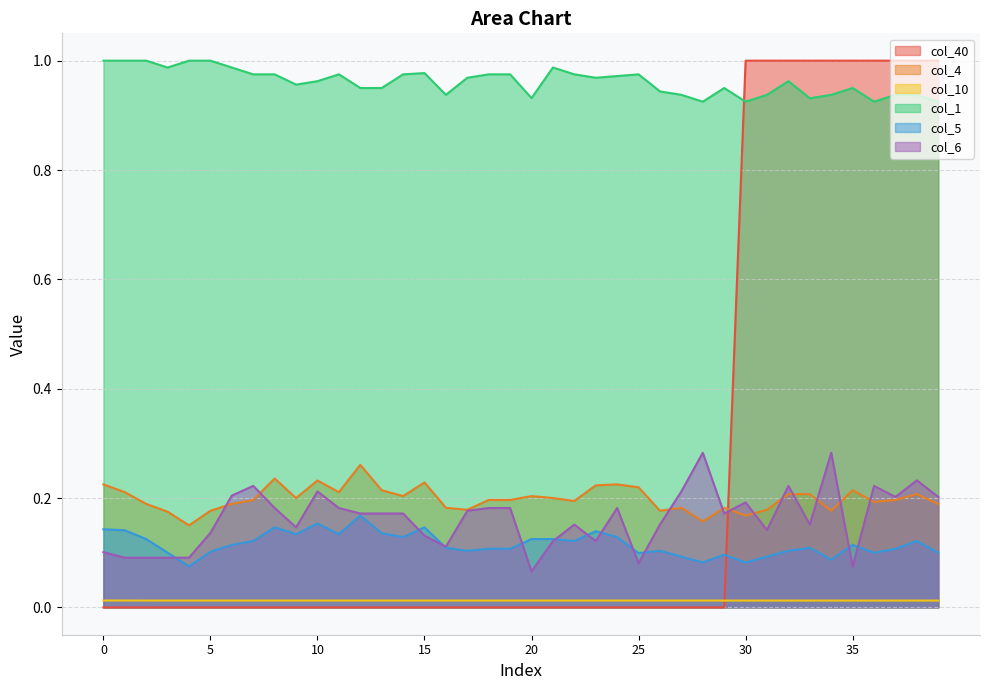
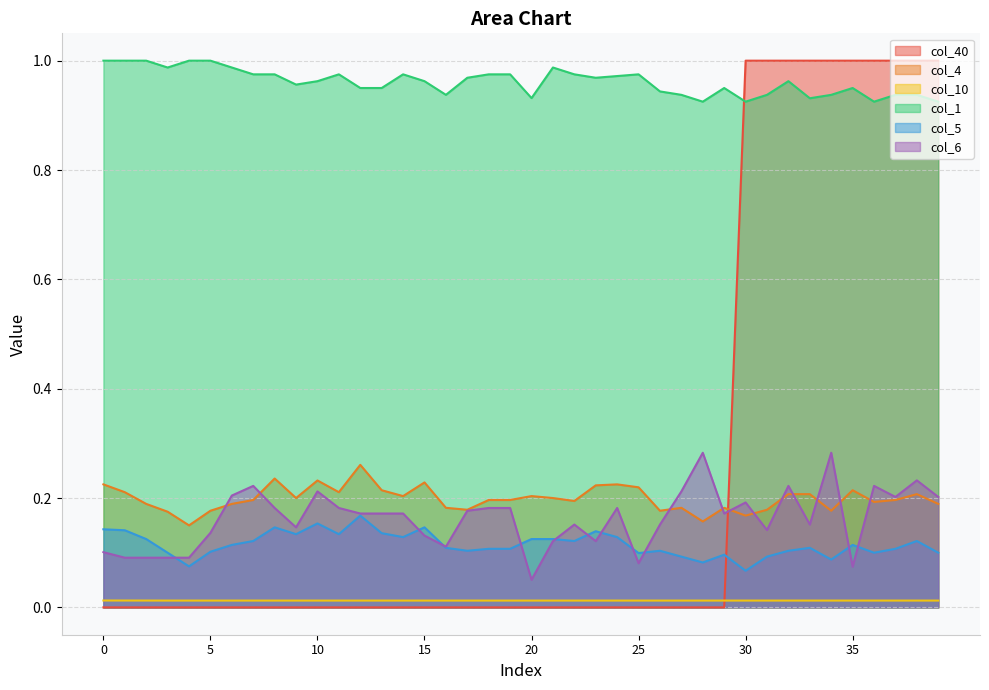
col_1, 15: 0.98 -> 0.96
col_6, 20: 0.07 -> 0.05
col_5, 30: 0.08 -> 0.07
